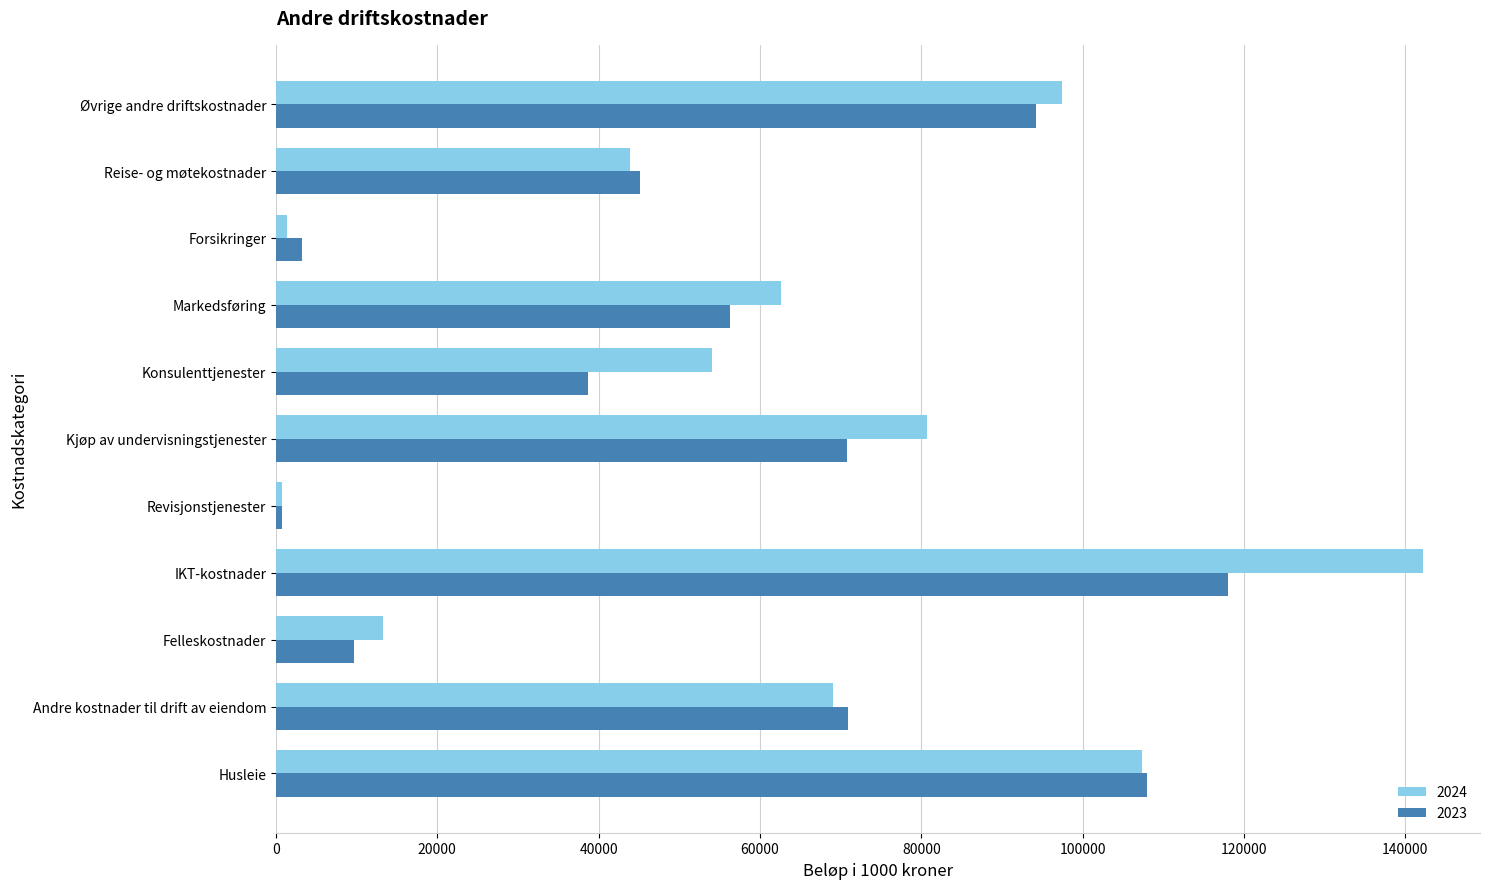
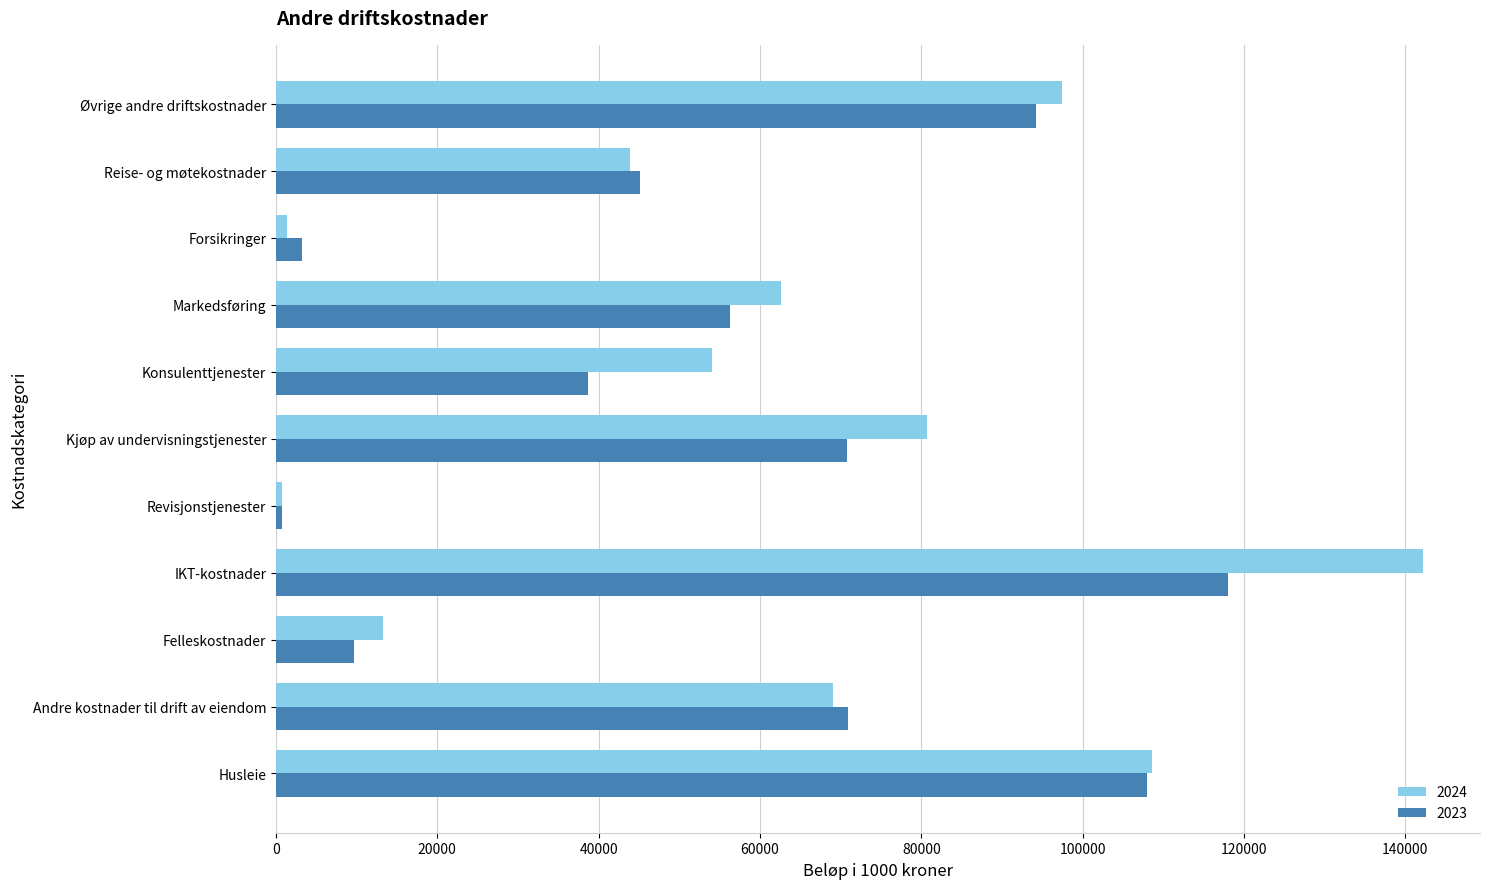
2024, Husleie: 107000 -> 109000
